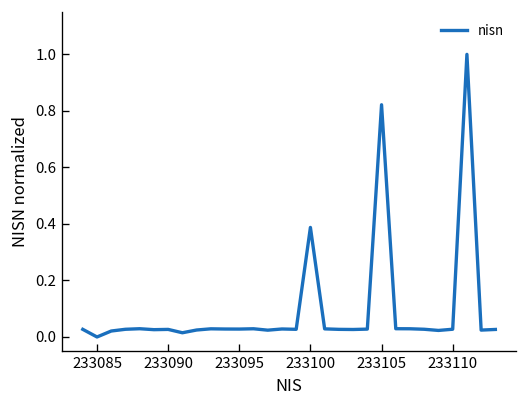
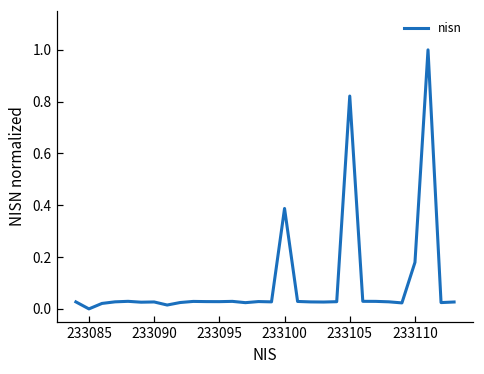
233110: 0.03 -> 0.18
